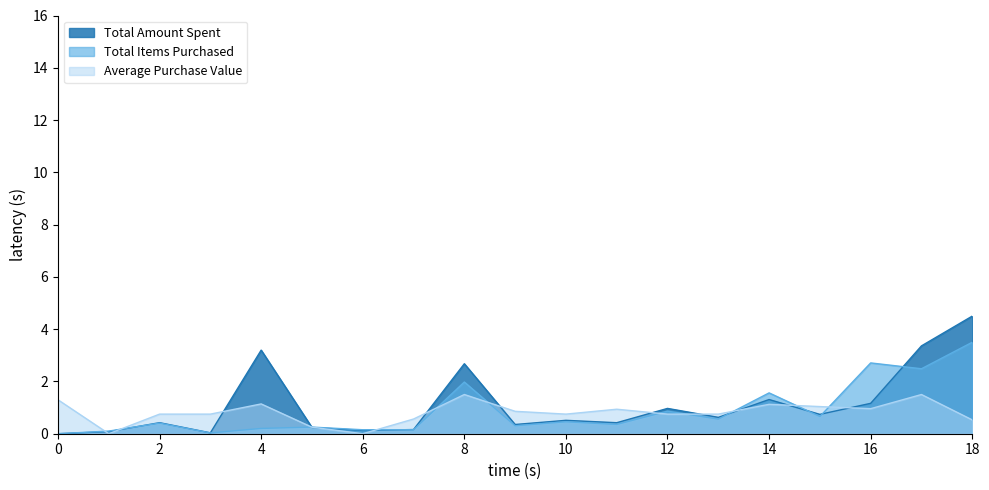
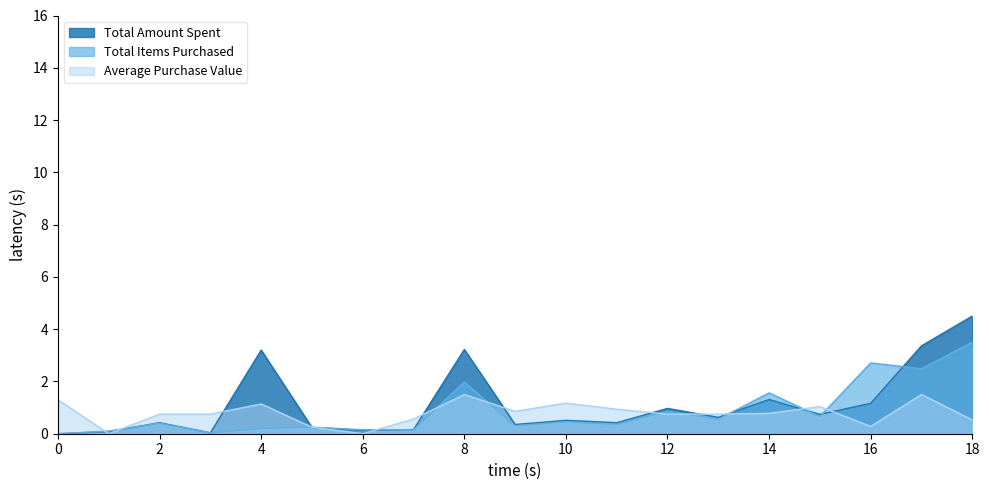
Total Amount Spent, 8: 2.7 -> 3.2
Average Purchase Value, 10: 0.8 -> 1.2
Average Purchase Value, 14: 1.1 -> 0.8
Average Purchase Value, 16: 1.0 -> 0.3
